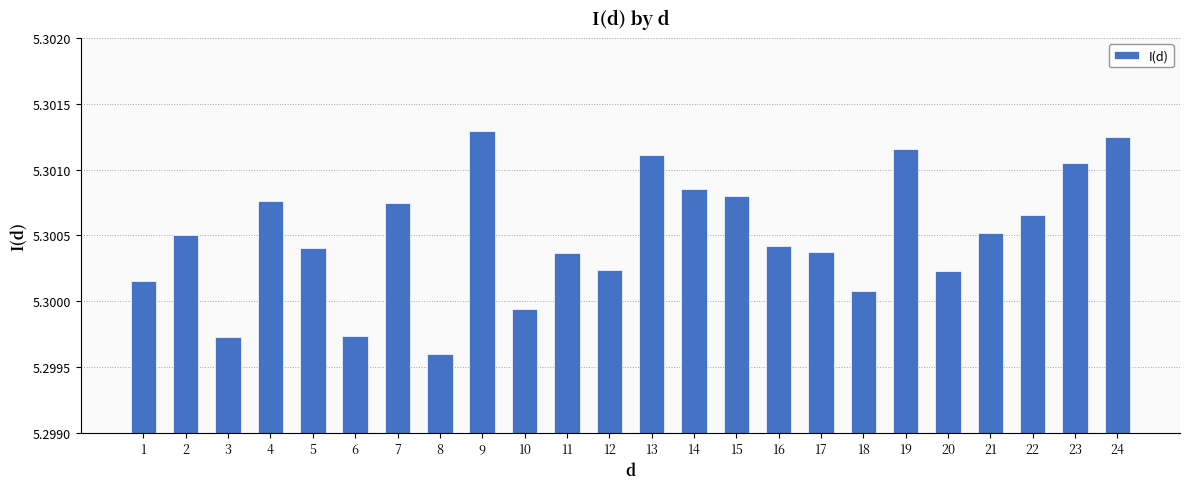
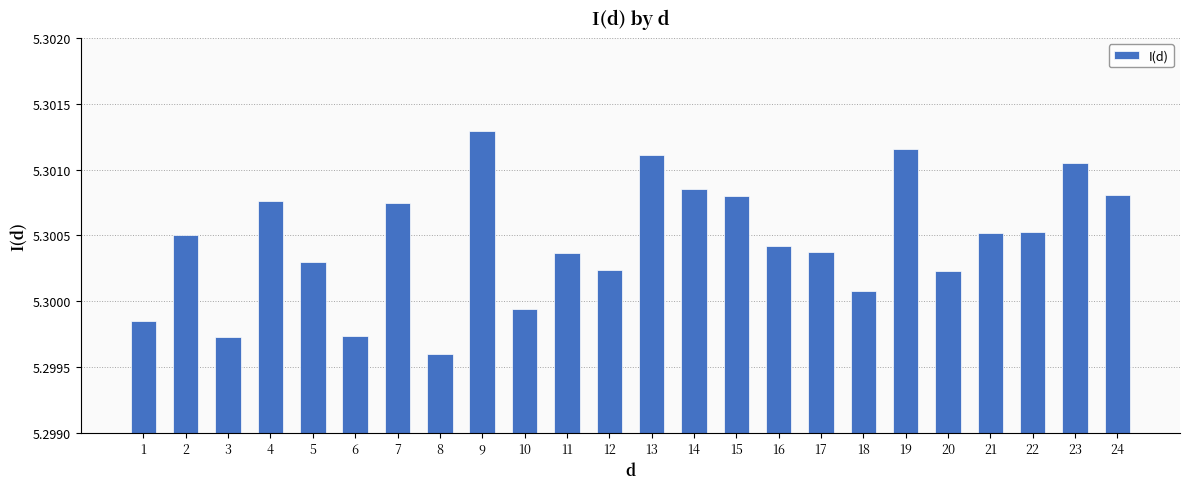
1: 5.30015 -> 5.29985
5: 5.30041 -> 5.30030
22: 5.30065 -> 5.30053
24: 5.30125 -> 5.30081
